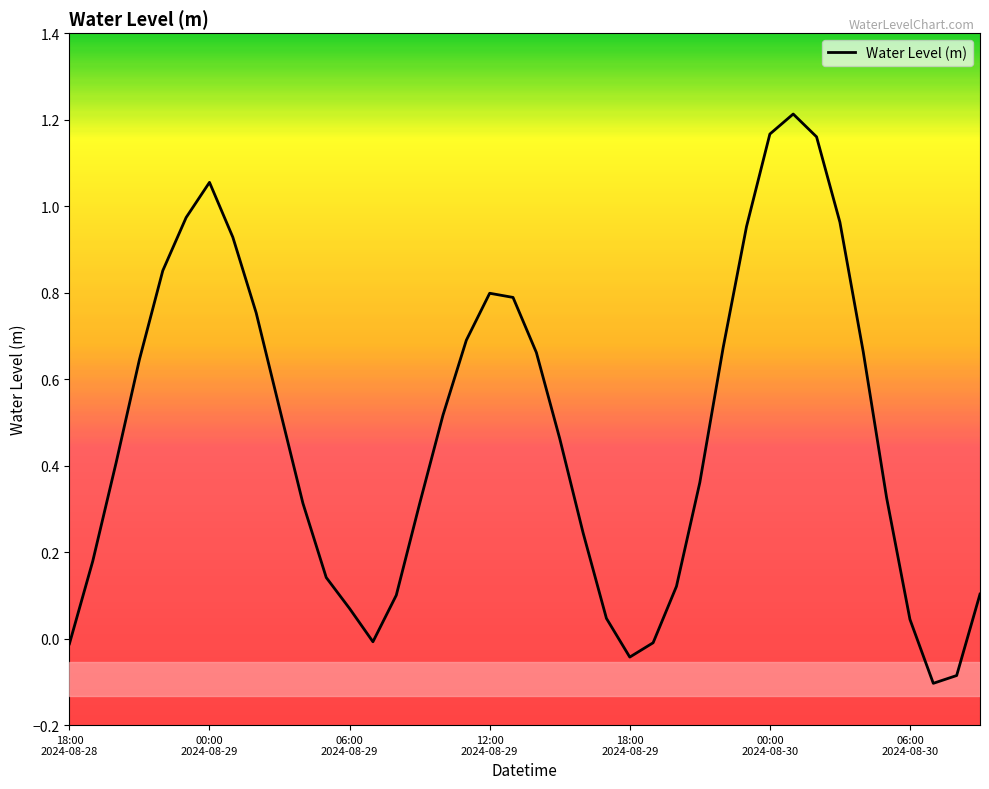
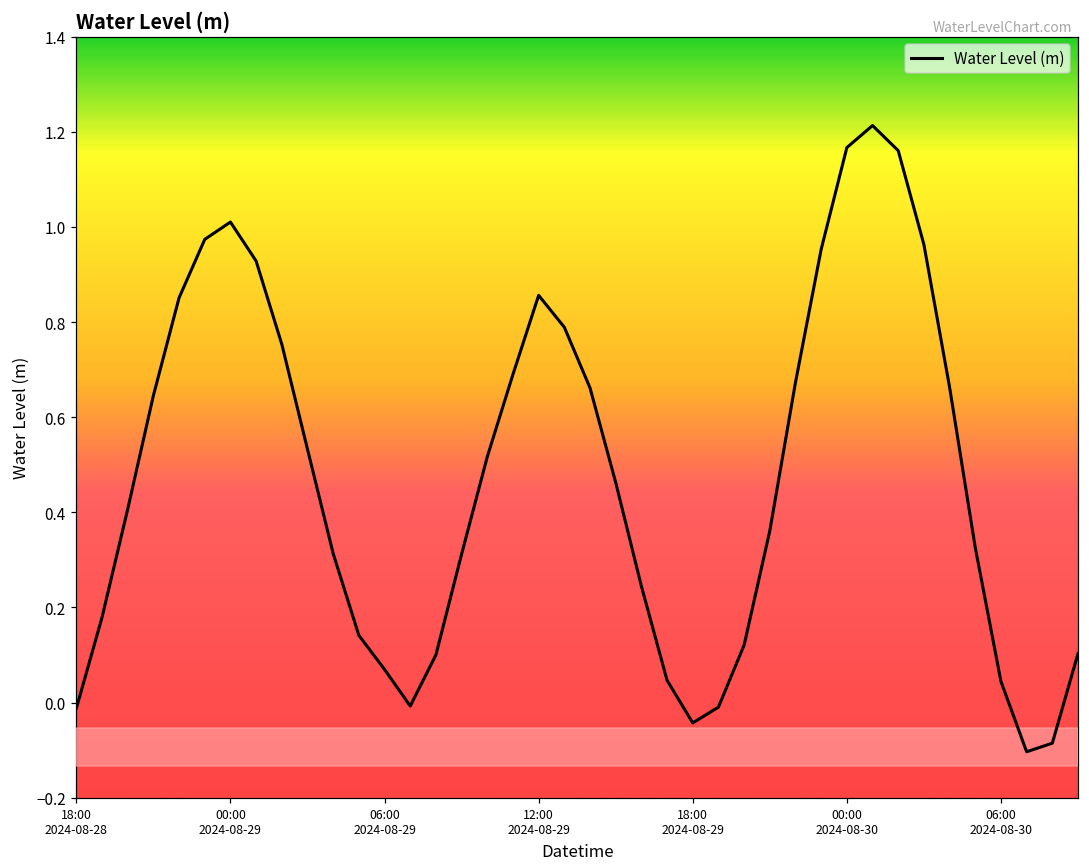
00:00 2024-08-29: 1.06 -> 1.01
12:00 2024-08-29: 0.80 -> 0.86
